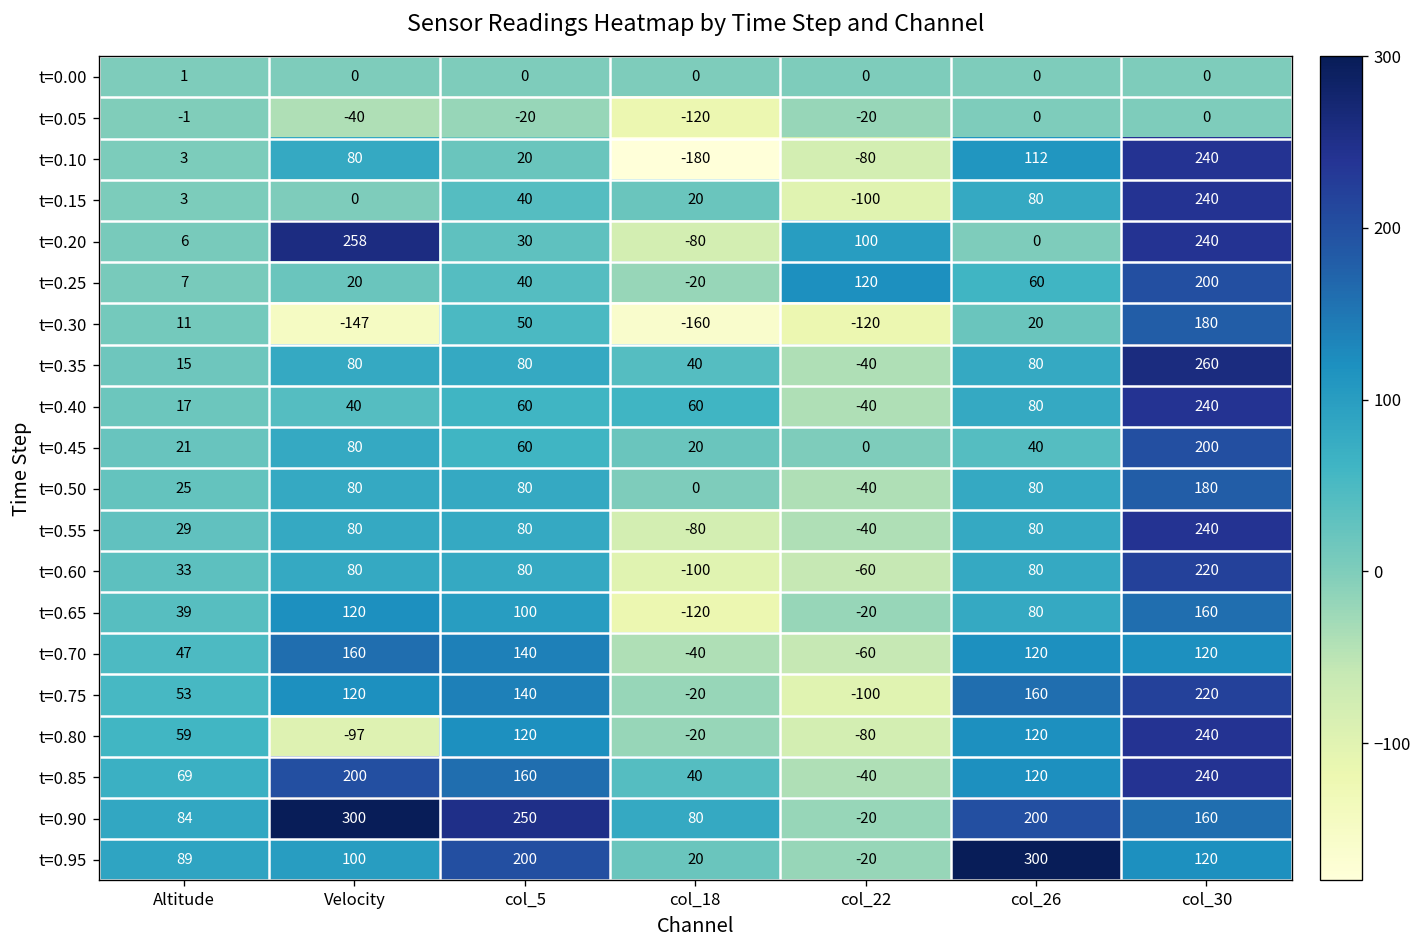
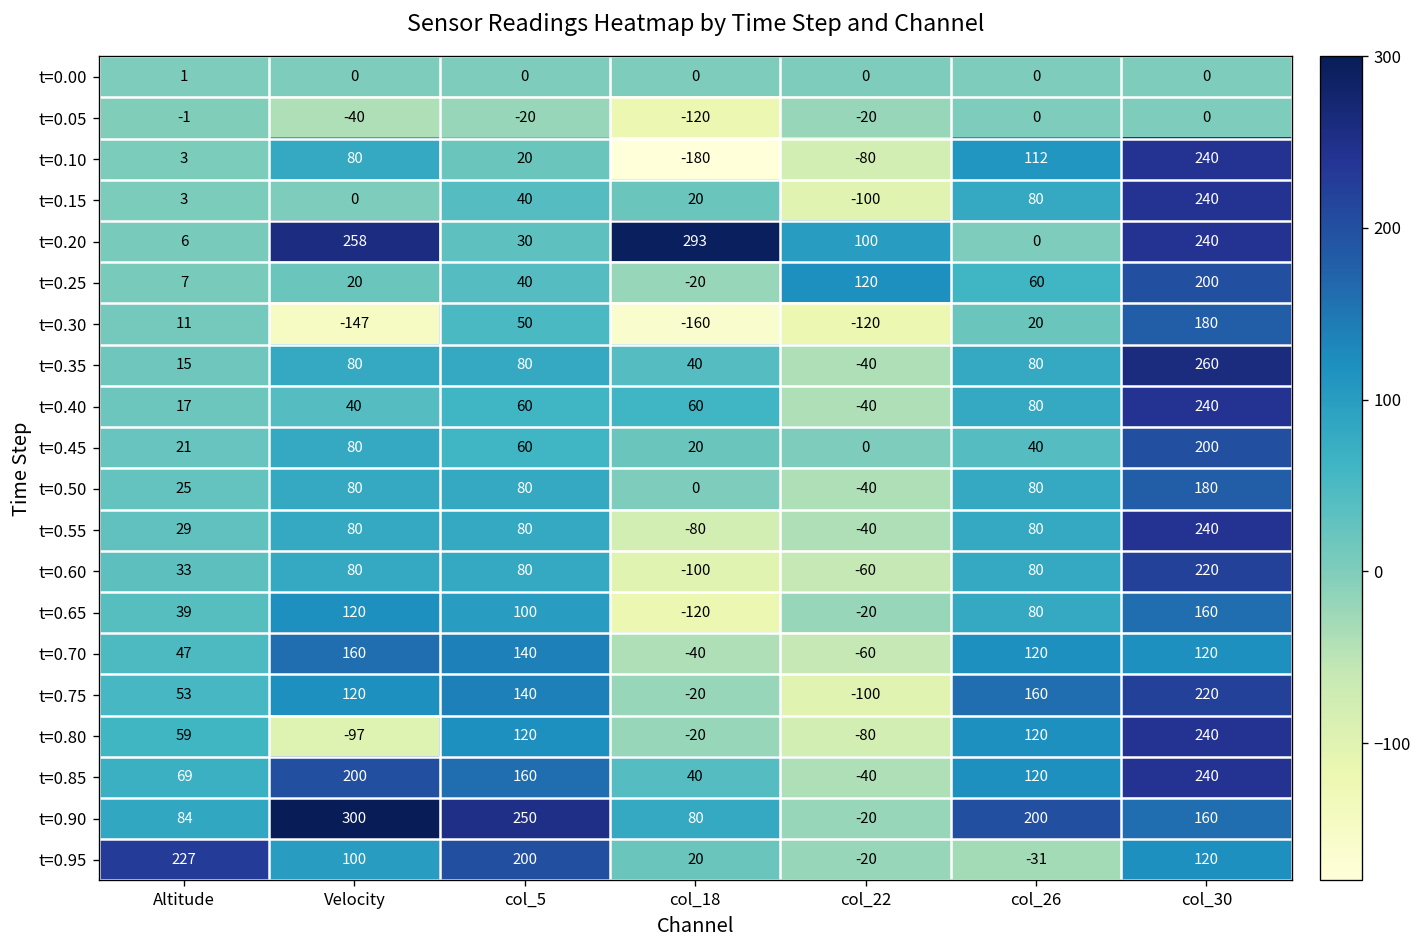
t=0.20, col_18: -80 -> 293
t=0.95, Altitude: 89 -> 227
t=0.95, col_26: 300 -> -31
